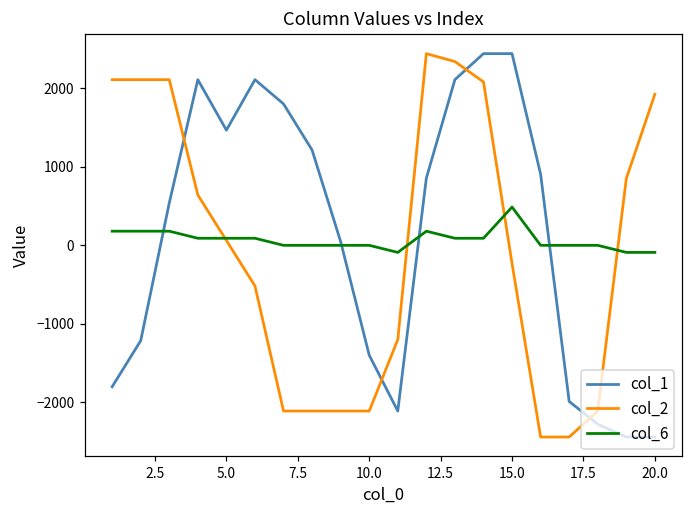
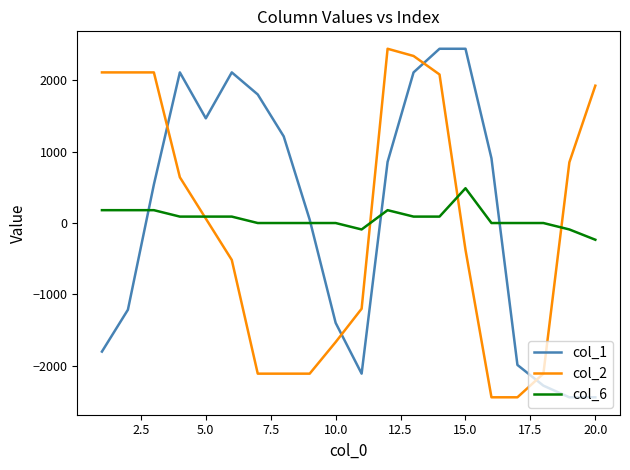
col_2, 10.0: -2100 -> -1700
col_2, 15.0: -200 -> -400
col_6, 20.0: -100 -> -200
